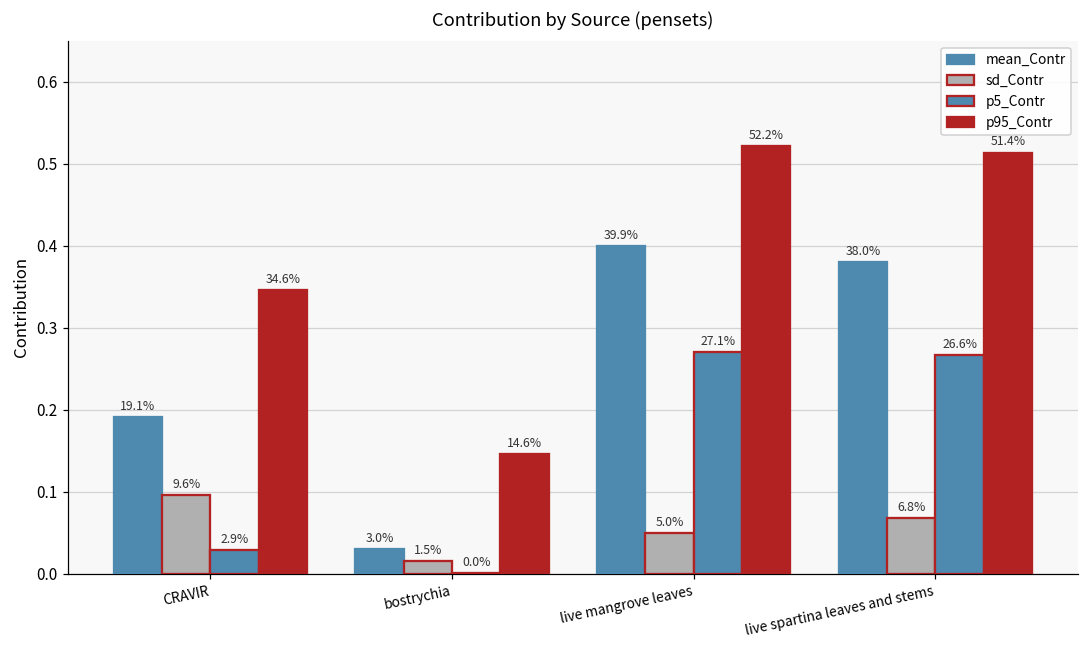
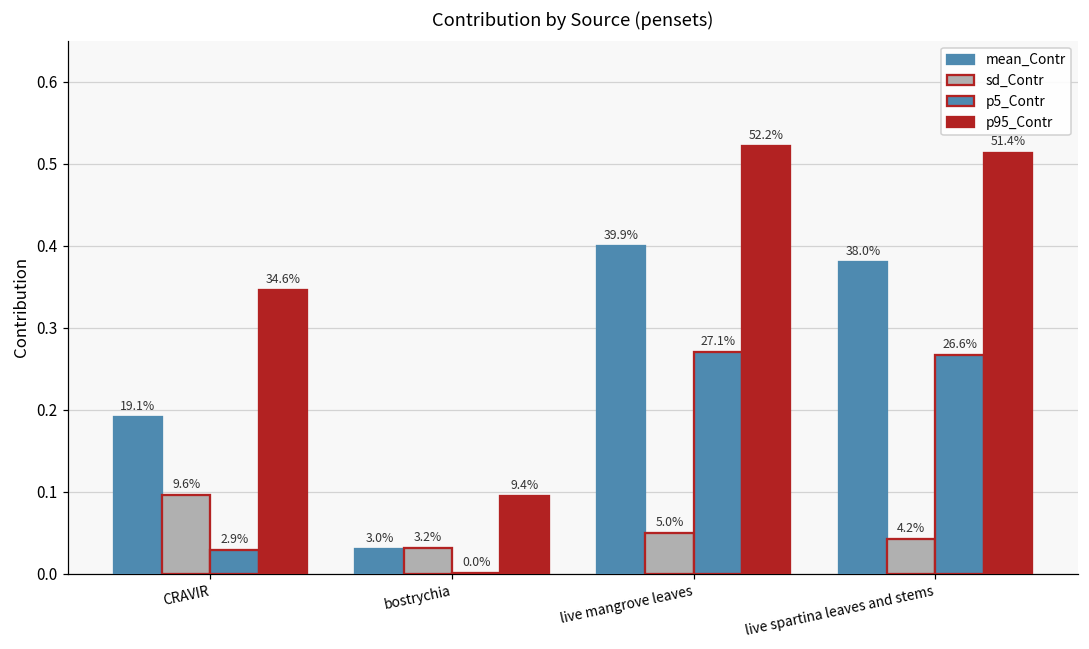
sd_Contr, bostrychia: 1.5% -> 3.2%
p95_Contr, bostrychia: 14.6% -> 9.4%
sd_Contr, live spartina leaves and stems: 6.8% -> 4.2%
